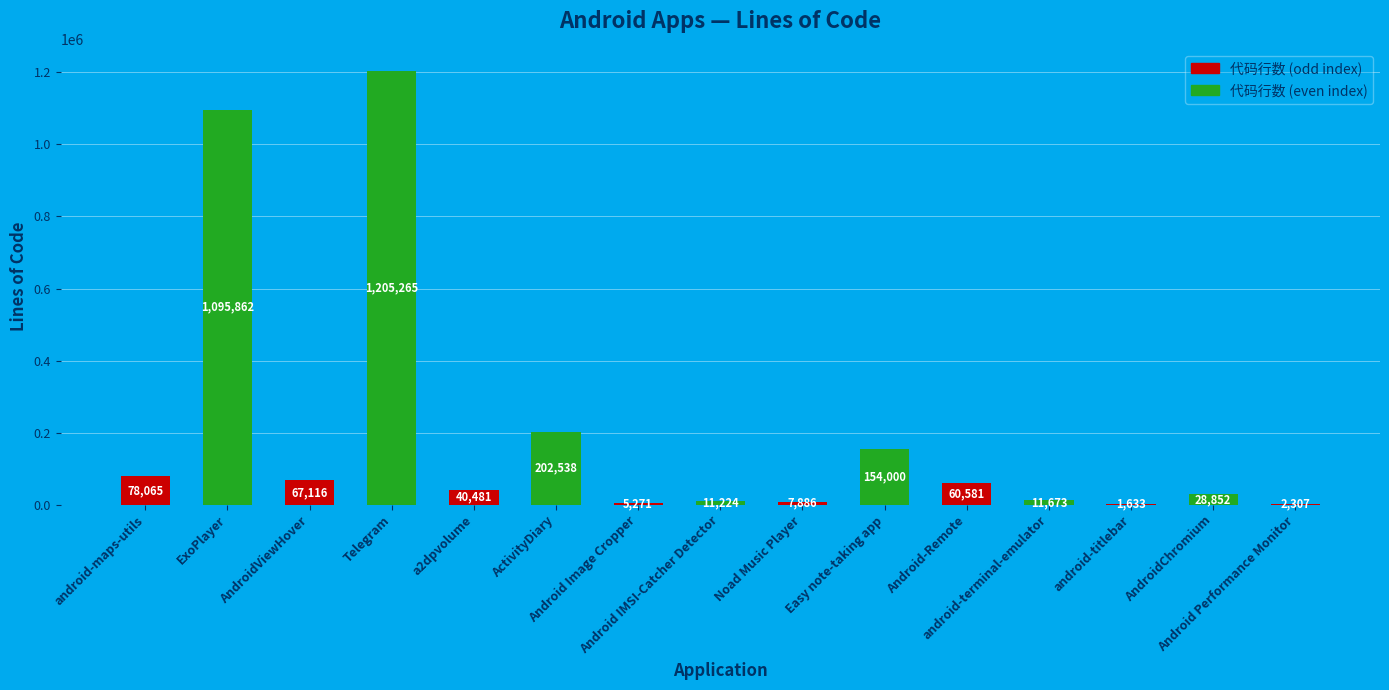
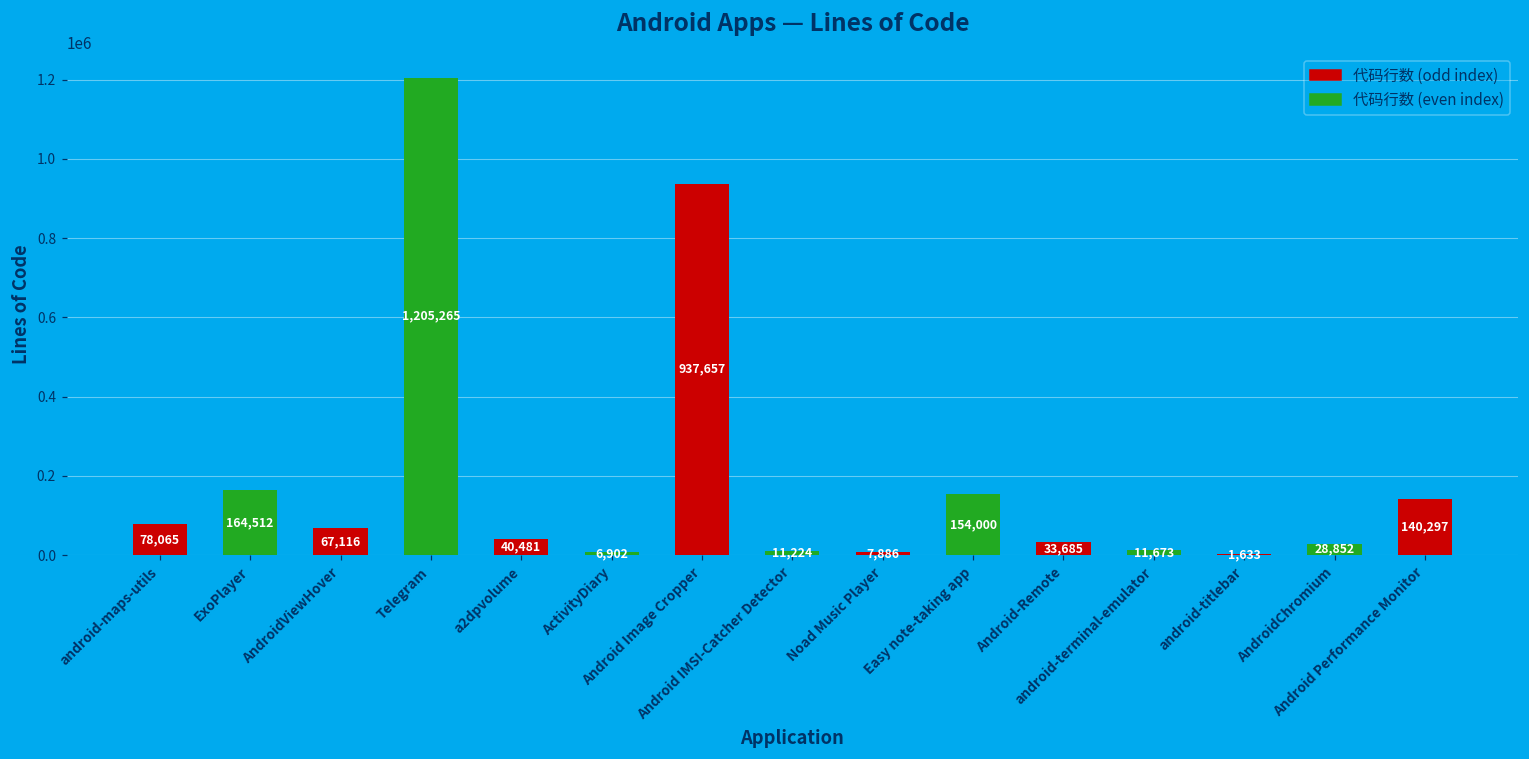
ExoPlayer: 1,095,862 -> 164,512
ActivityDiary: 202,538 -> 6,902
Android Image Cropper: 5,271 -> 937,657
Android-Remote: 60,581 -> 33,685
Android Performance Monitor: 2,307 -> 140,297
